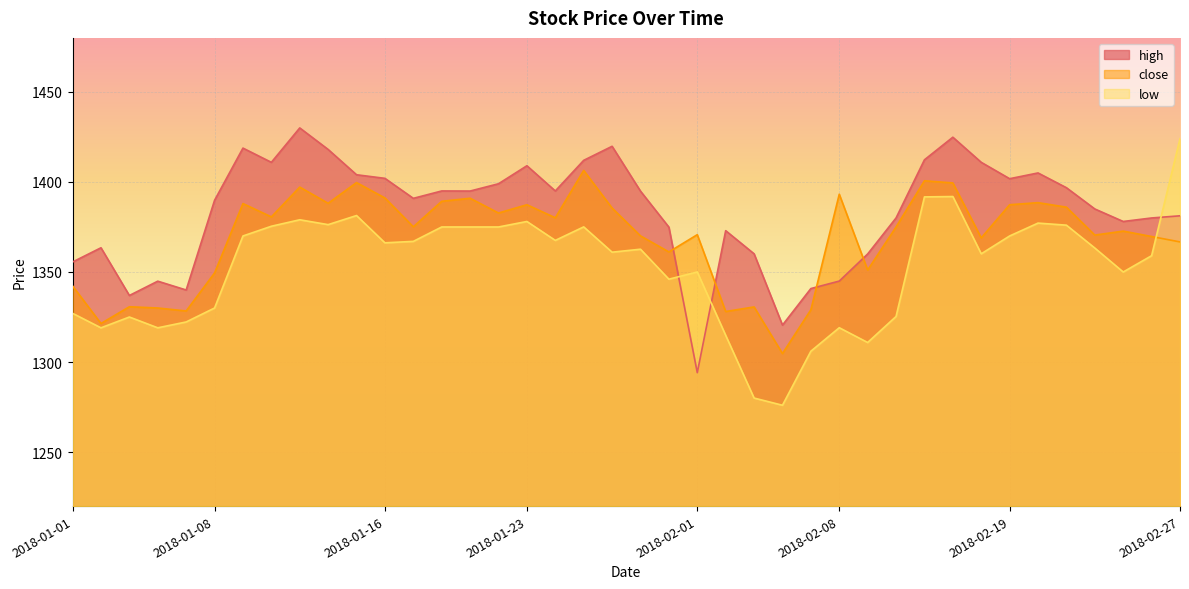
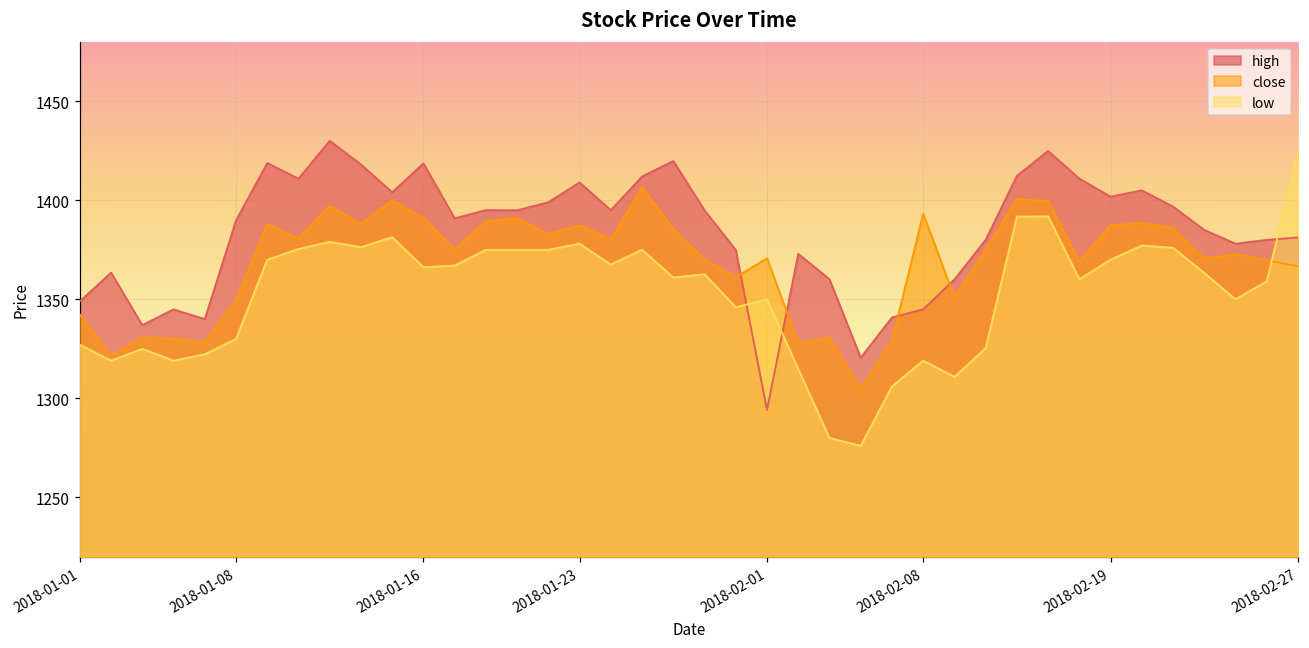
high, 2018-01-01: 1356 -> 1349
high, 2018-01-16: 1402 -> 1419
